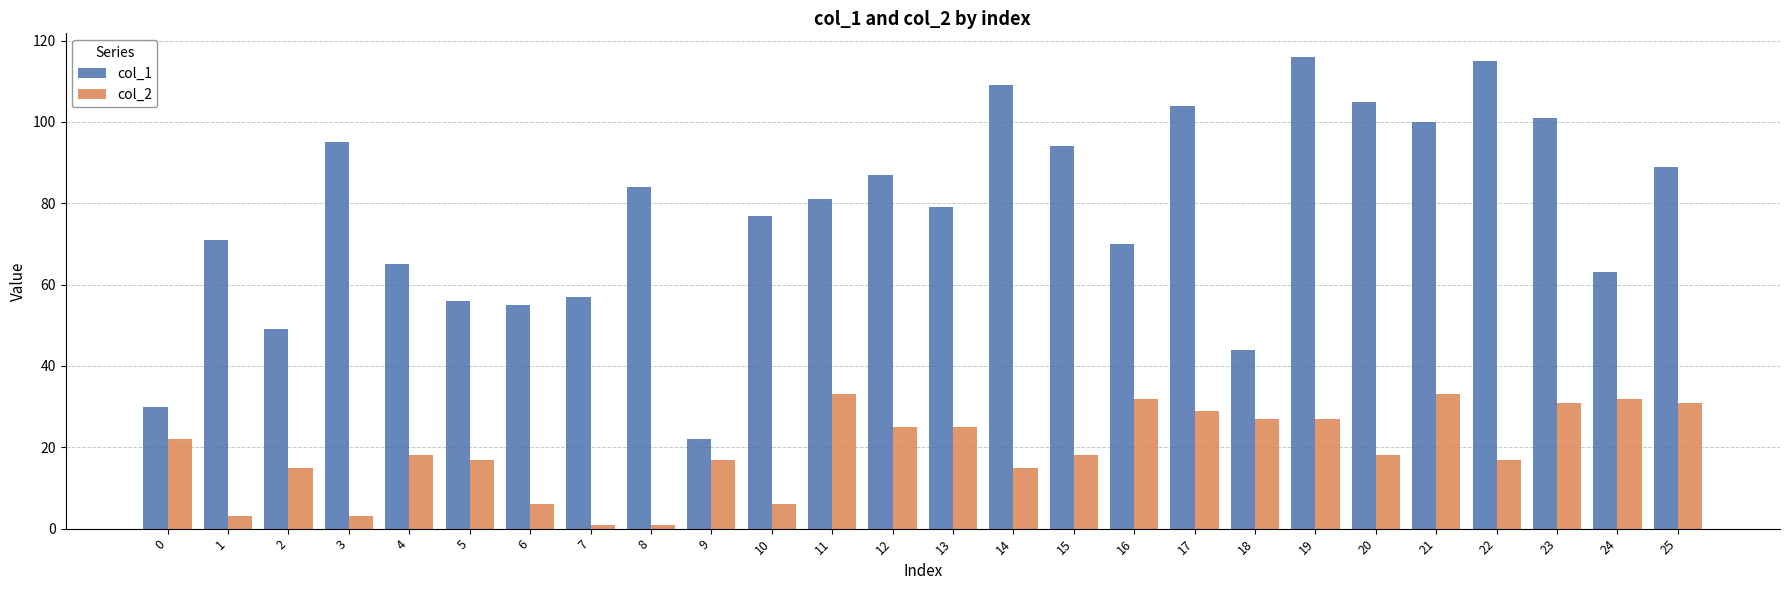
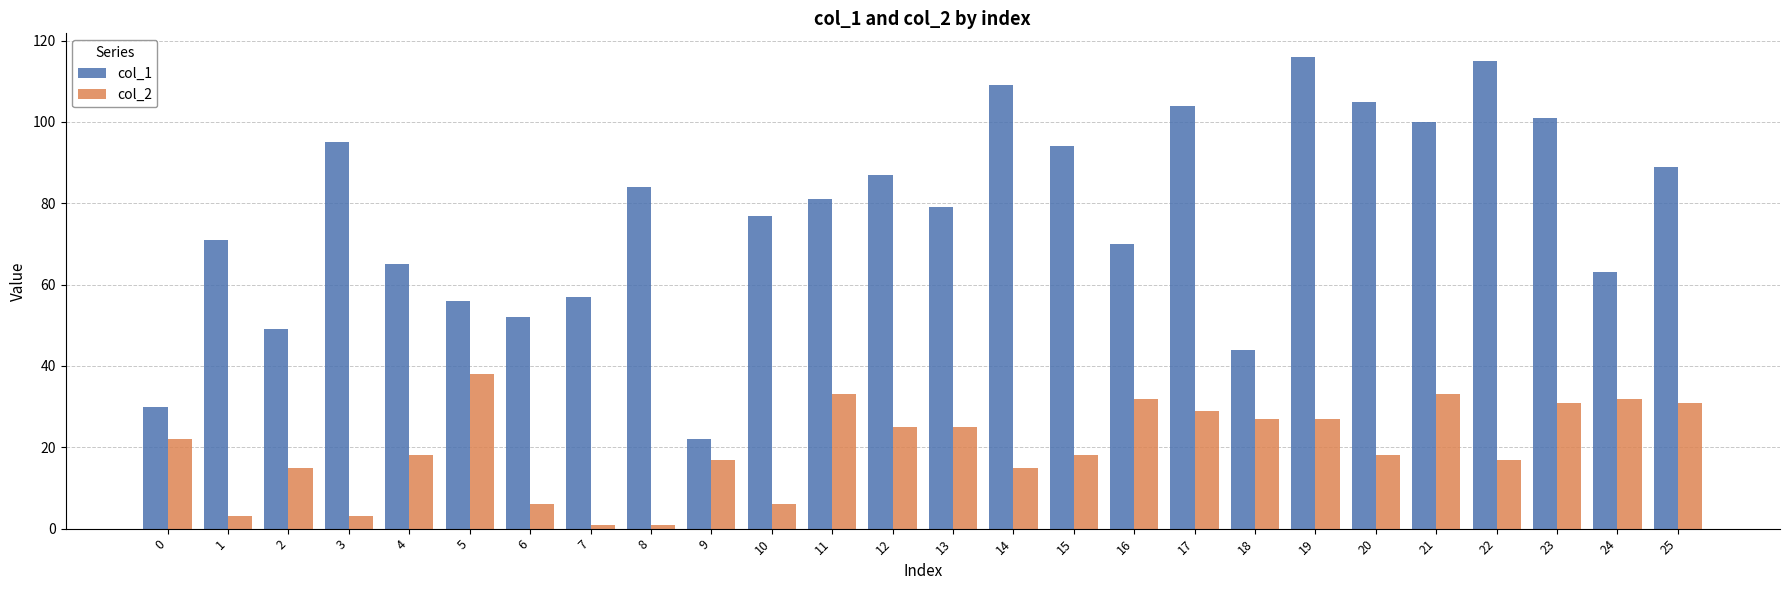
col_2, 5: 17 -> 38
col_1, 6: 55 -> 52
